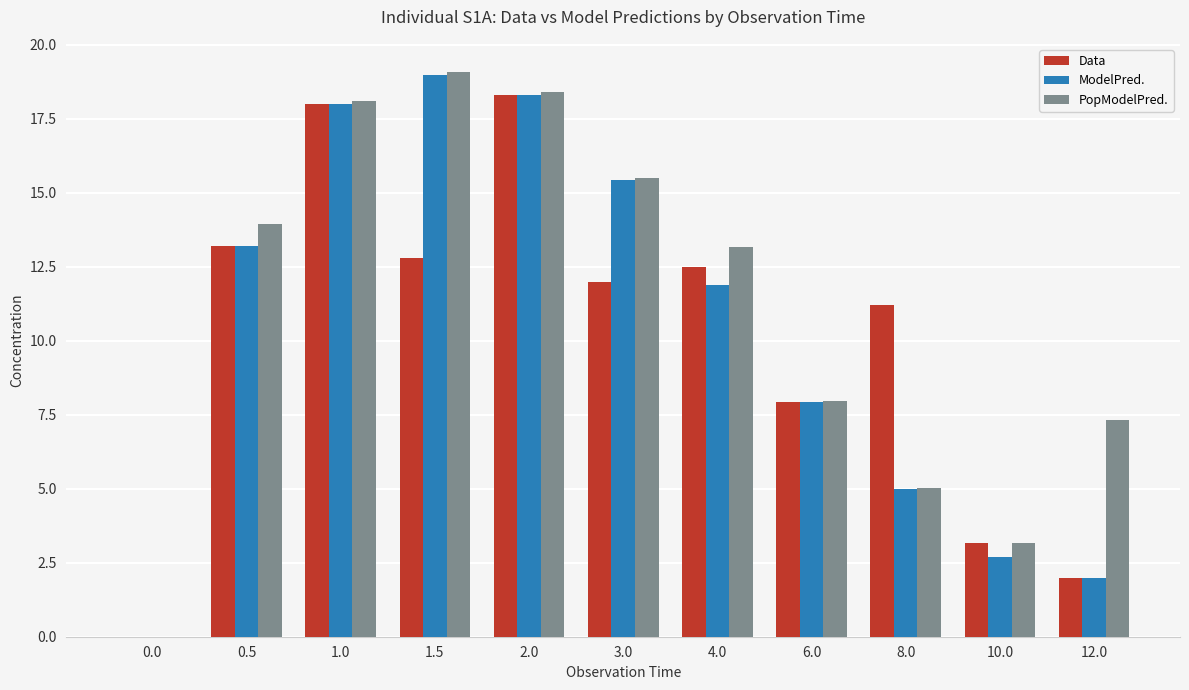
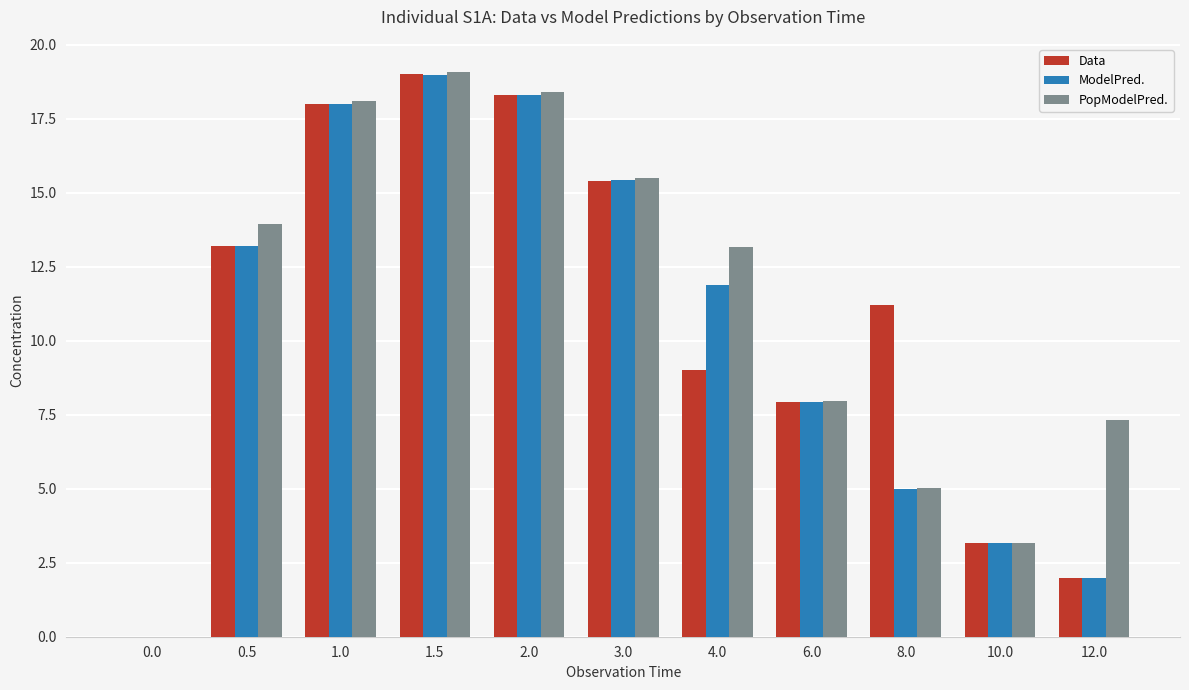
Data, 1.5: 12.8 -> 19.0
Data, 3.0: 12.0 -> 15.4
Data, 4.0: 12.5 -> 9.0
ModelPred., 10.0: 2.7 -> 3.2
